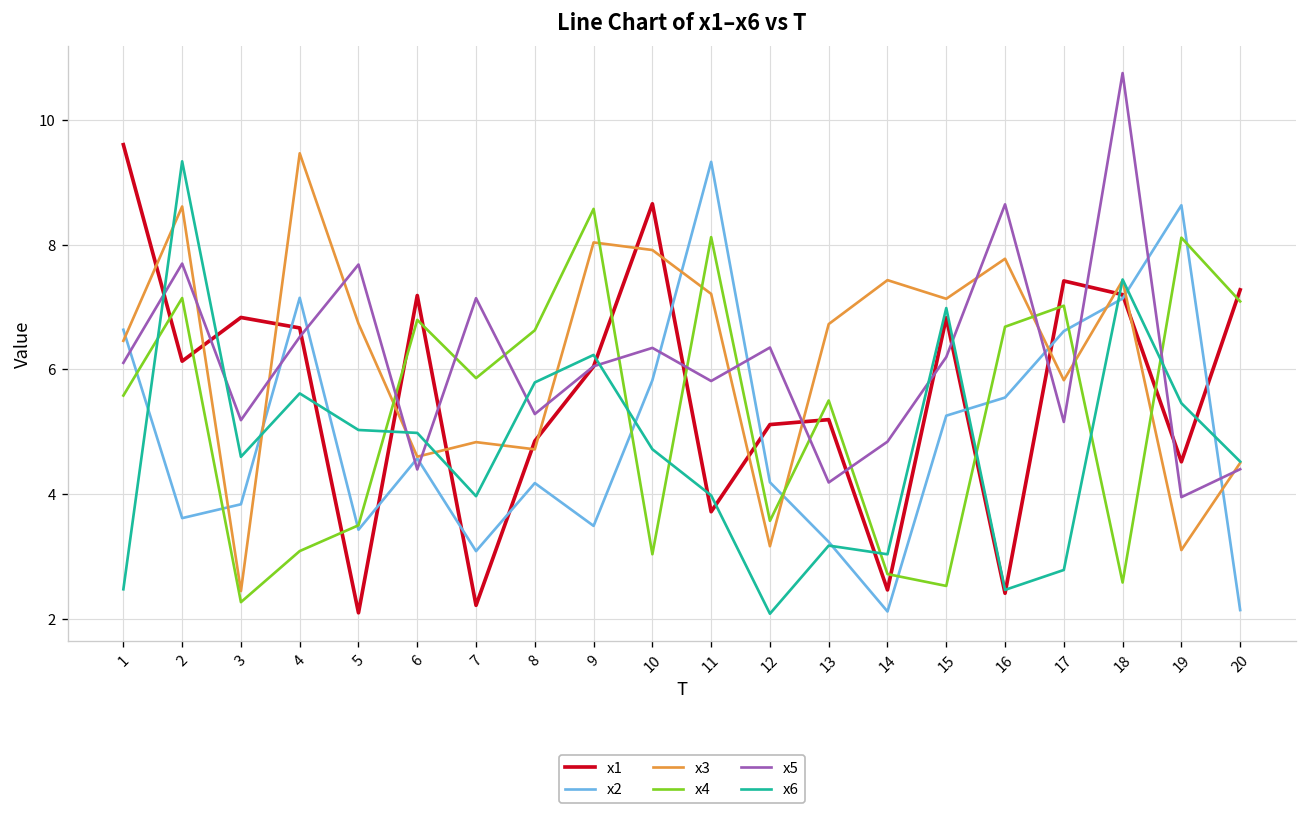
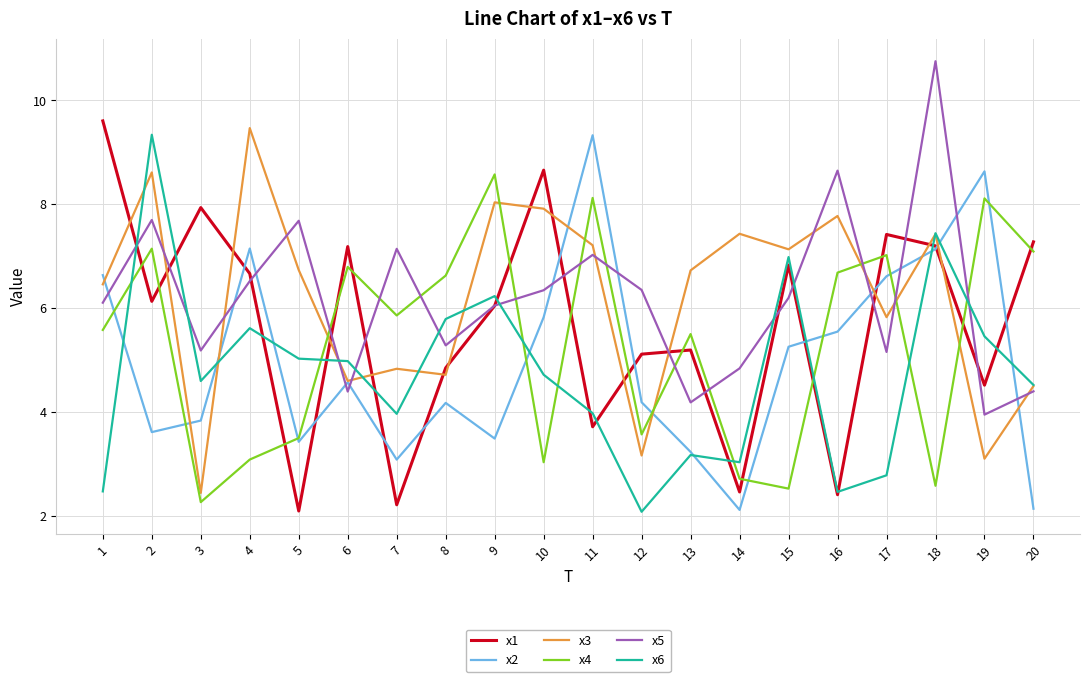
x1, 3: 6.8 -> 7.9
x5, 11: 5.8 -> 7.0
